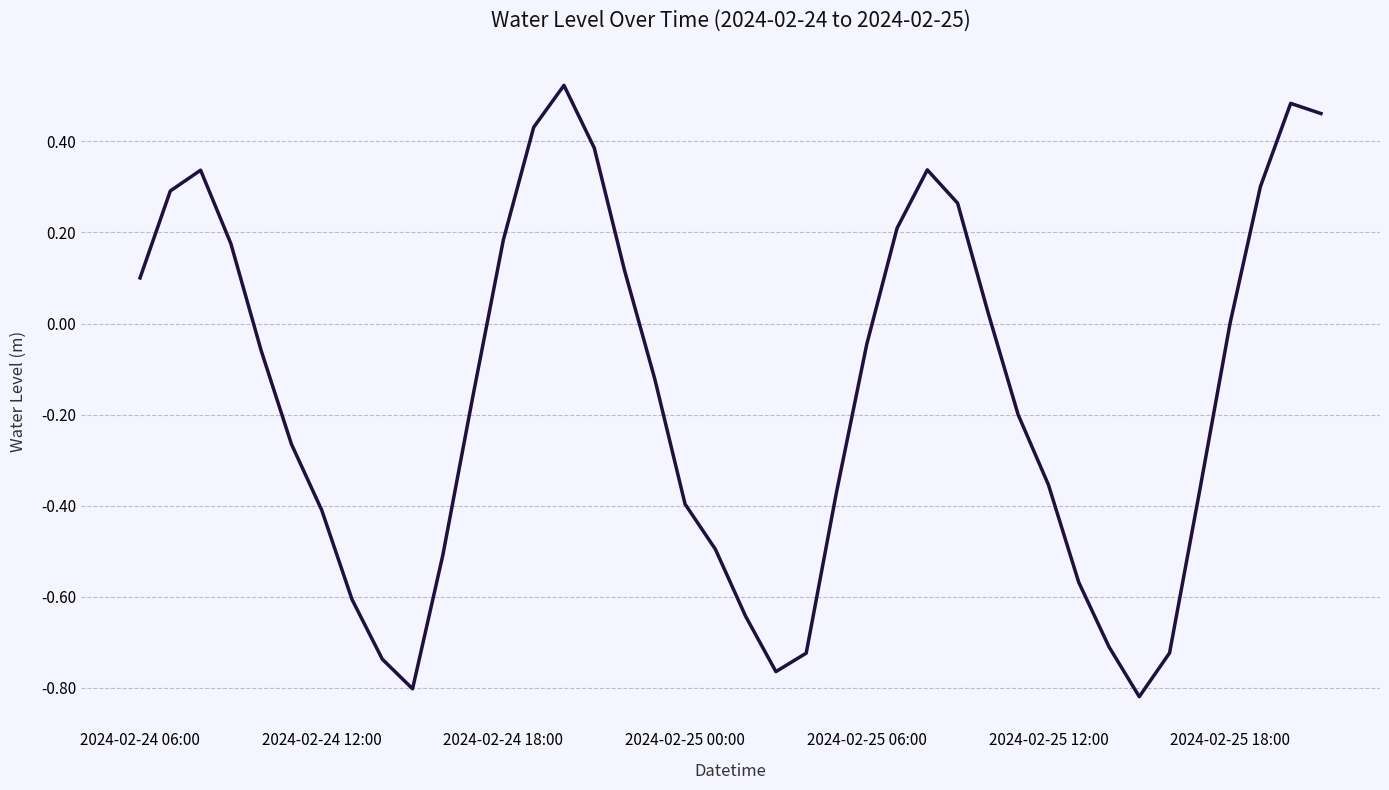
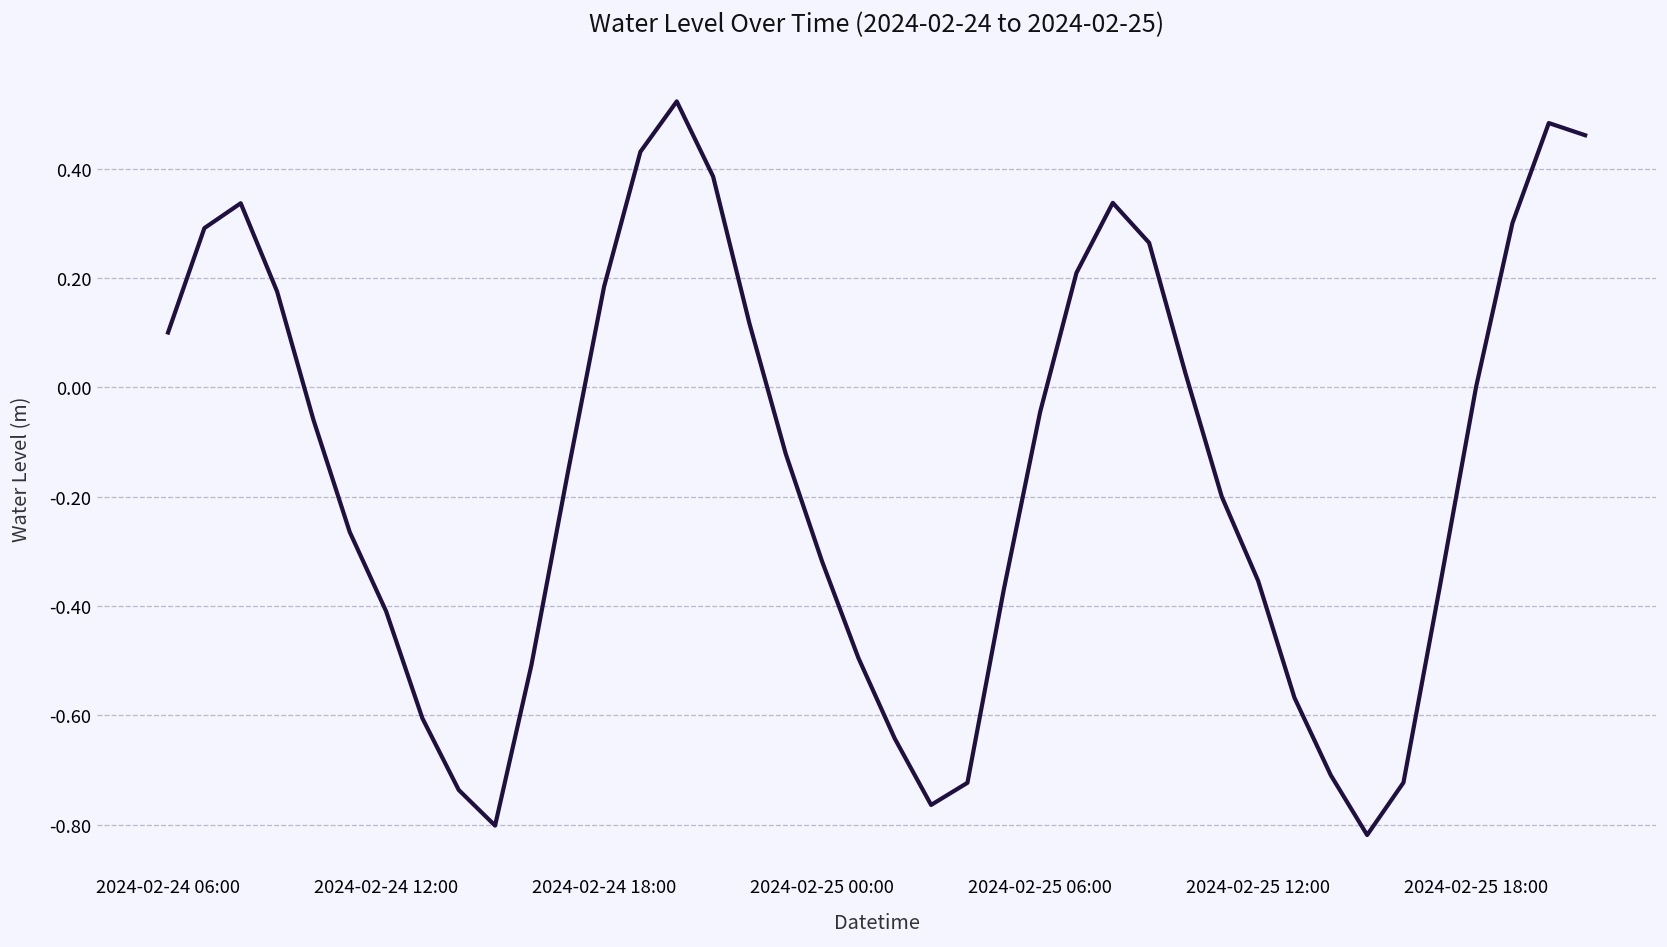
2024-02-25 00:00: -0.40 -> -0.32
